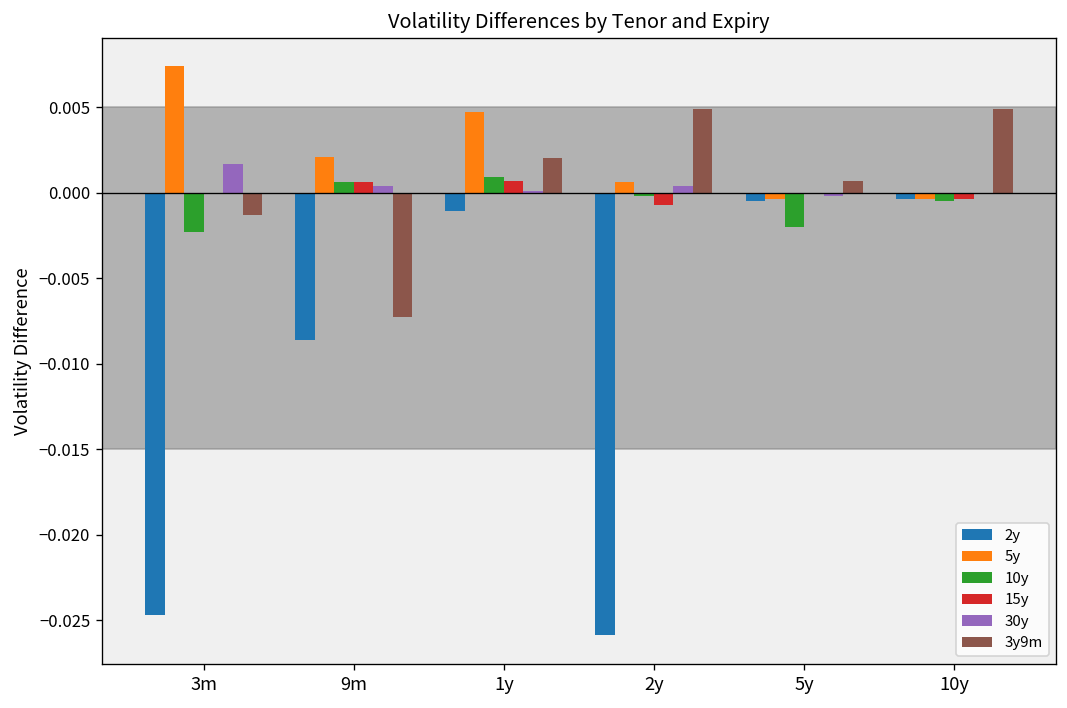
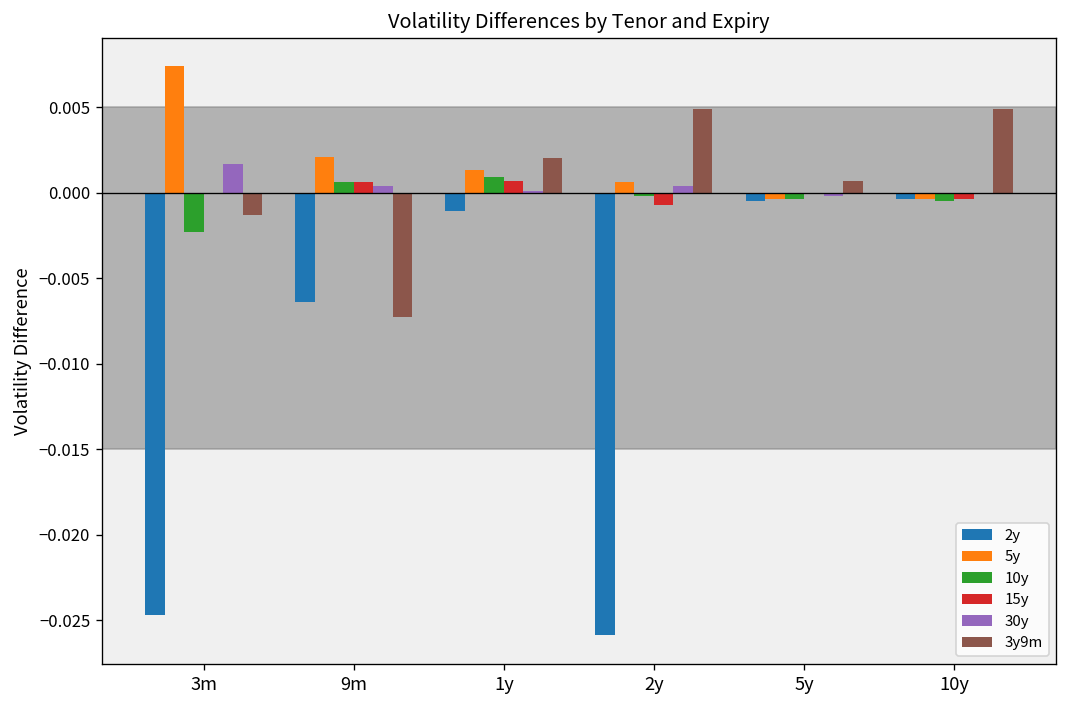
2y, 9m: -0.0086 -> -0.0064
5y, 1y: 0.0047 -> 0.0013
10y, 5y: -0.0020 -> -0.0004
